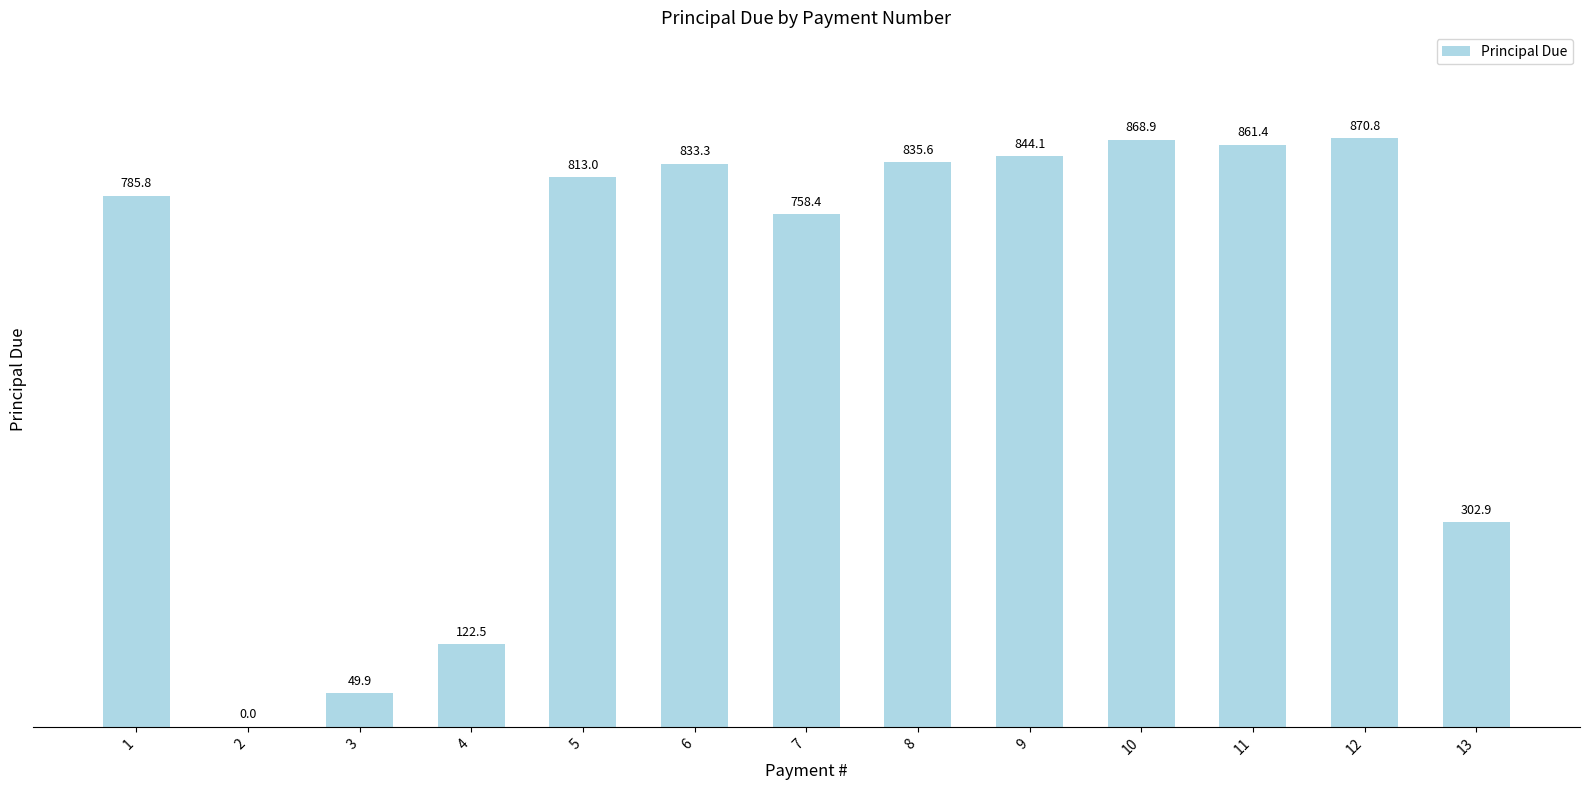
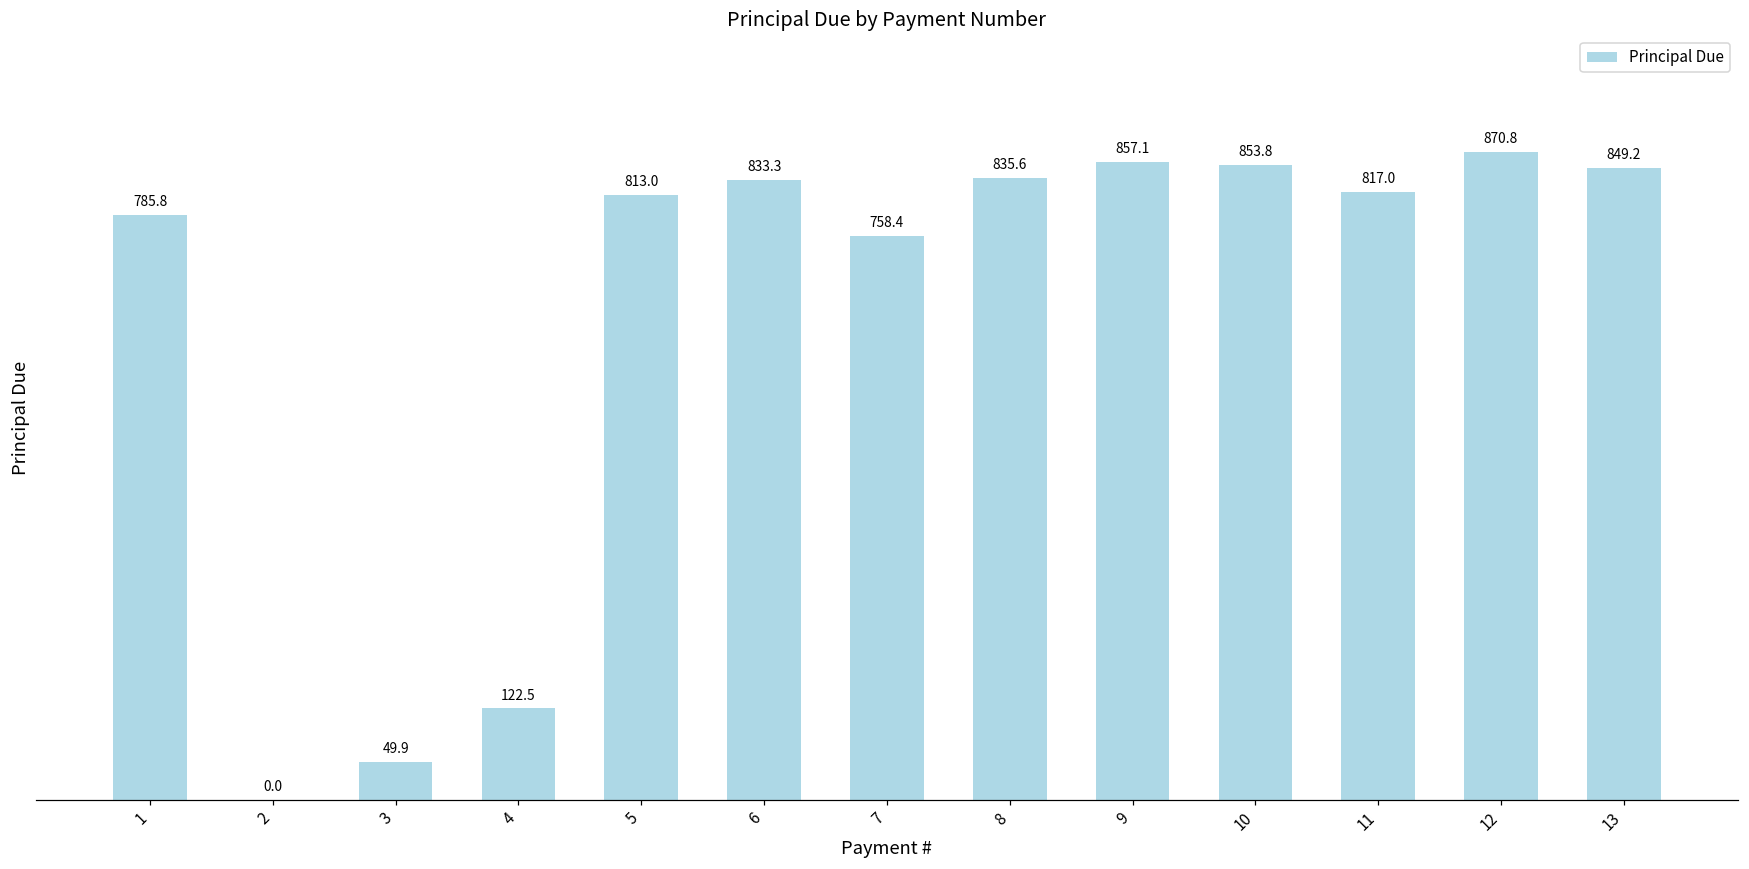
9: 844.1 -> 857.1
10: 868.9 -> 853.8
11: 861.4 -> 817.0
13: 302.9 -> 849.2
